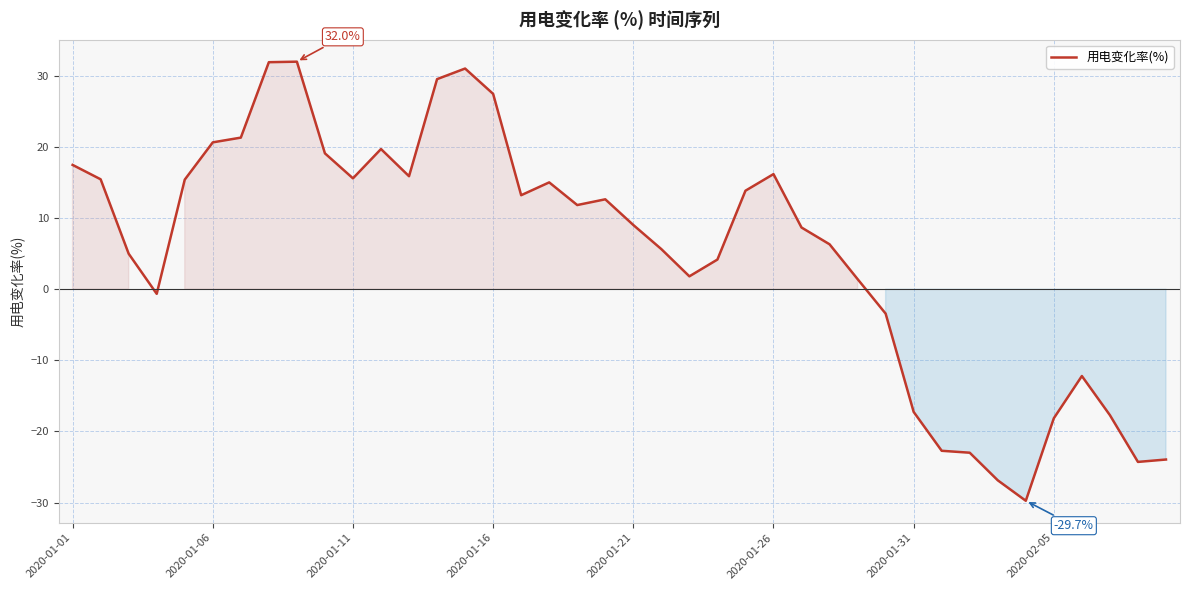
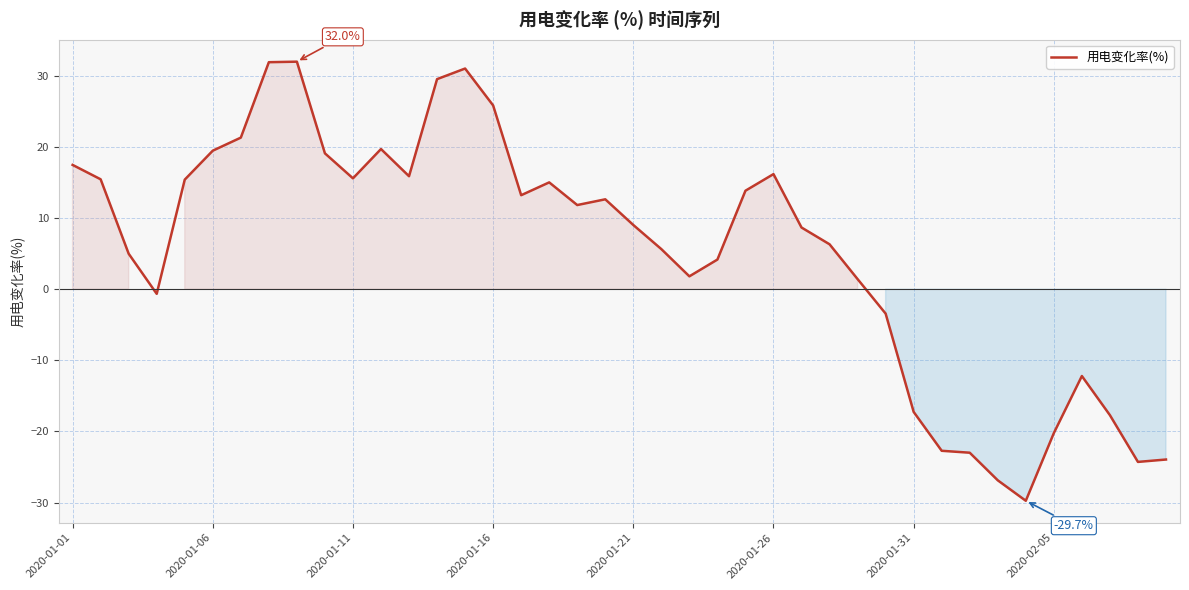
2020-01-06: 21 -> 19
2020-01-16: 27 -> 26
2020-02-05: -18 -> -20
